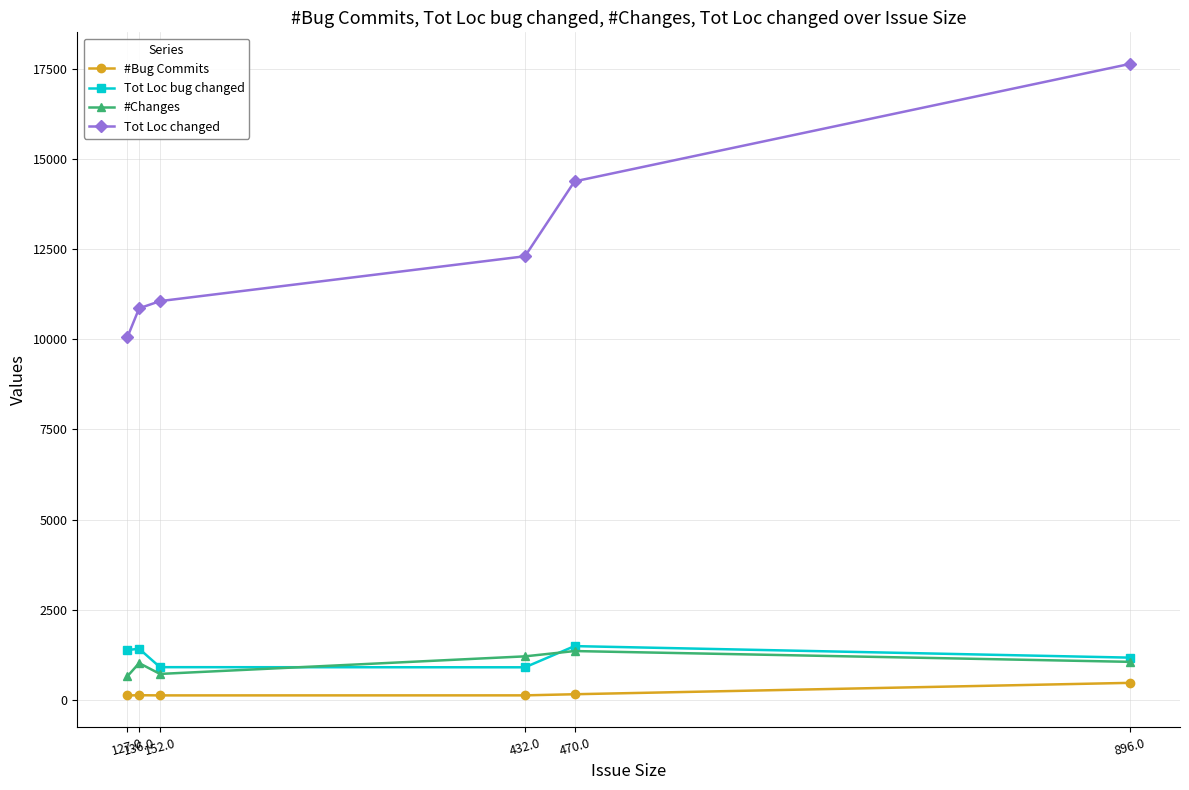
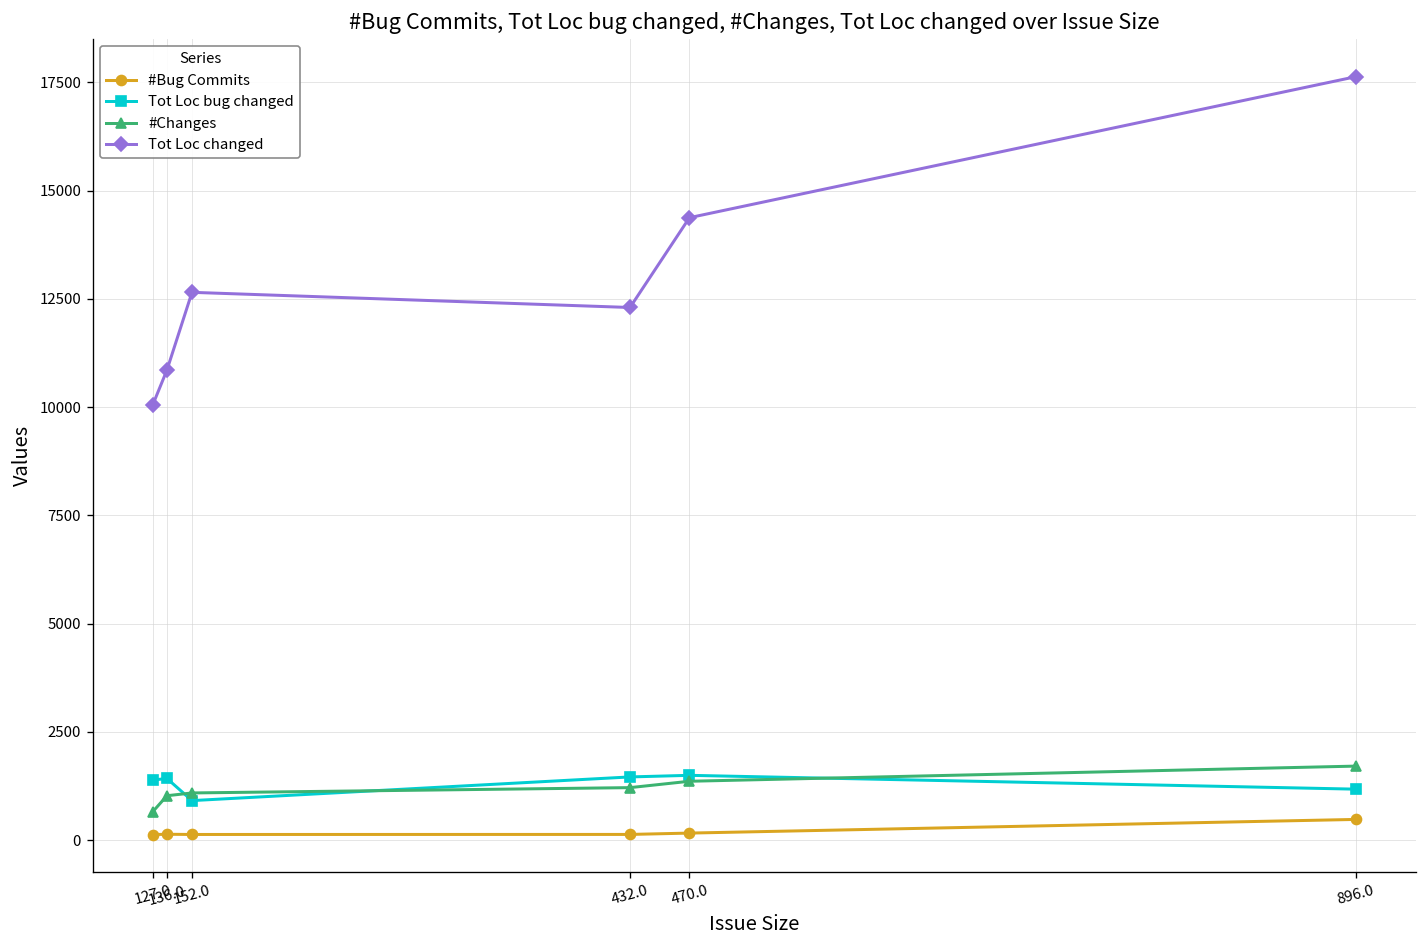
#Changes, 152.0: 700 -> 1100
Tot Loc changed, 152.0: 11100 -> 12700
Tot Loc bug changed, 432.0: 900 -> 1500
#Changes, 896.0: 1100 -> 1700
